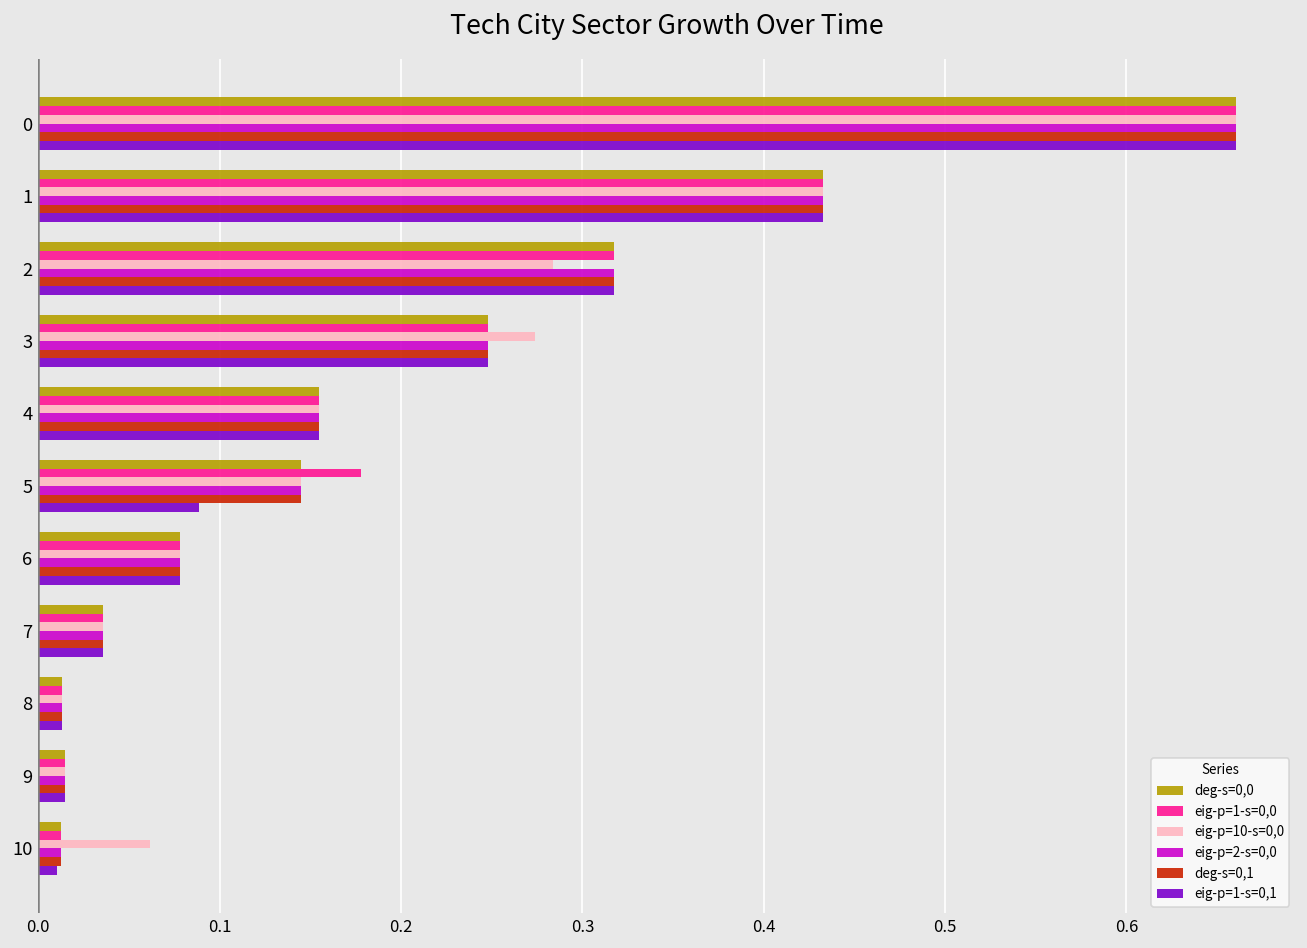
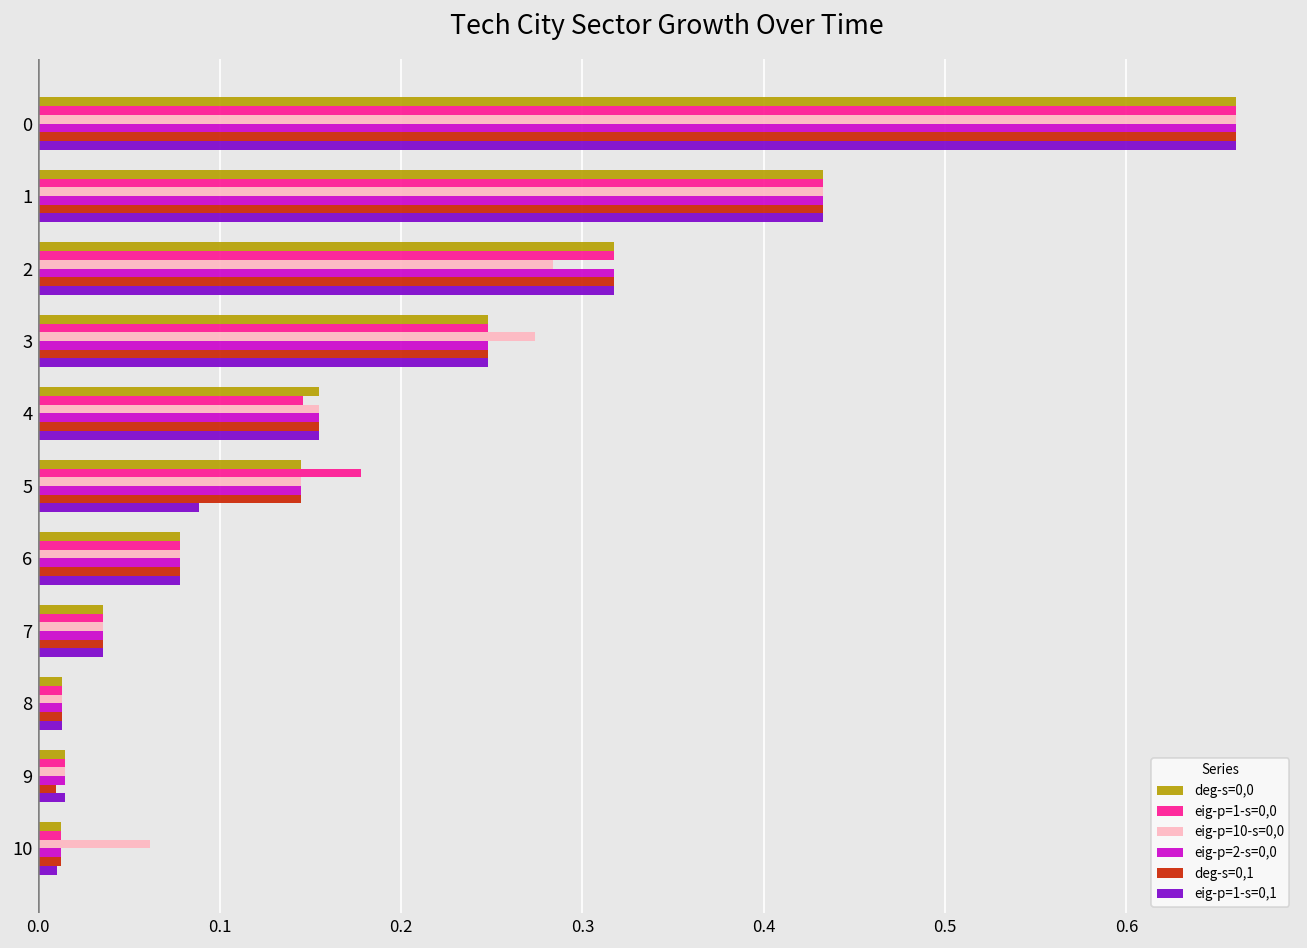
eig-p=1-s=0,0, 4: 0.155 -> 0.146
deg-s=0,1, 9: 0.015 -> 0.010
